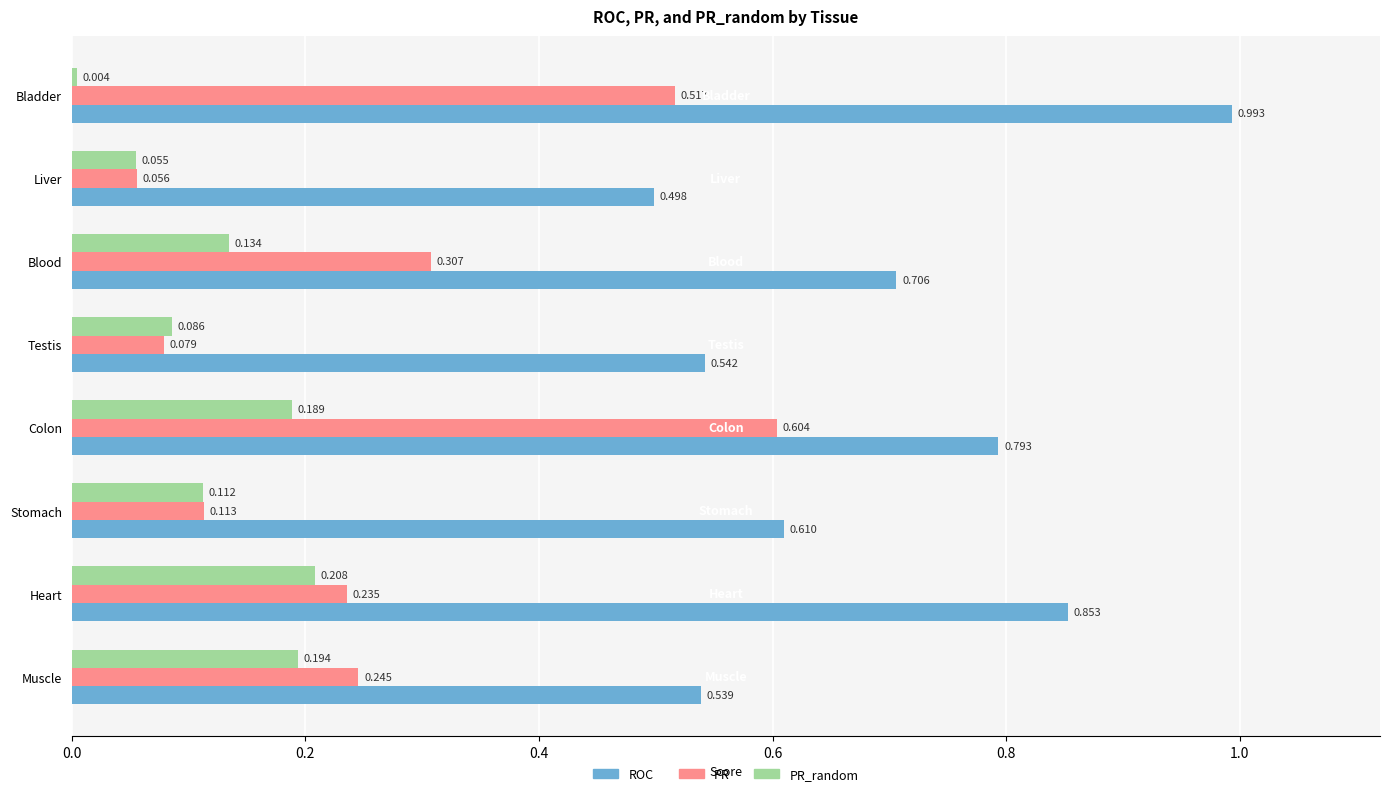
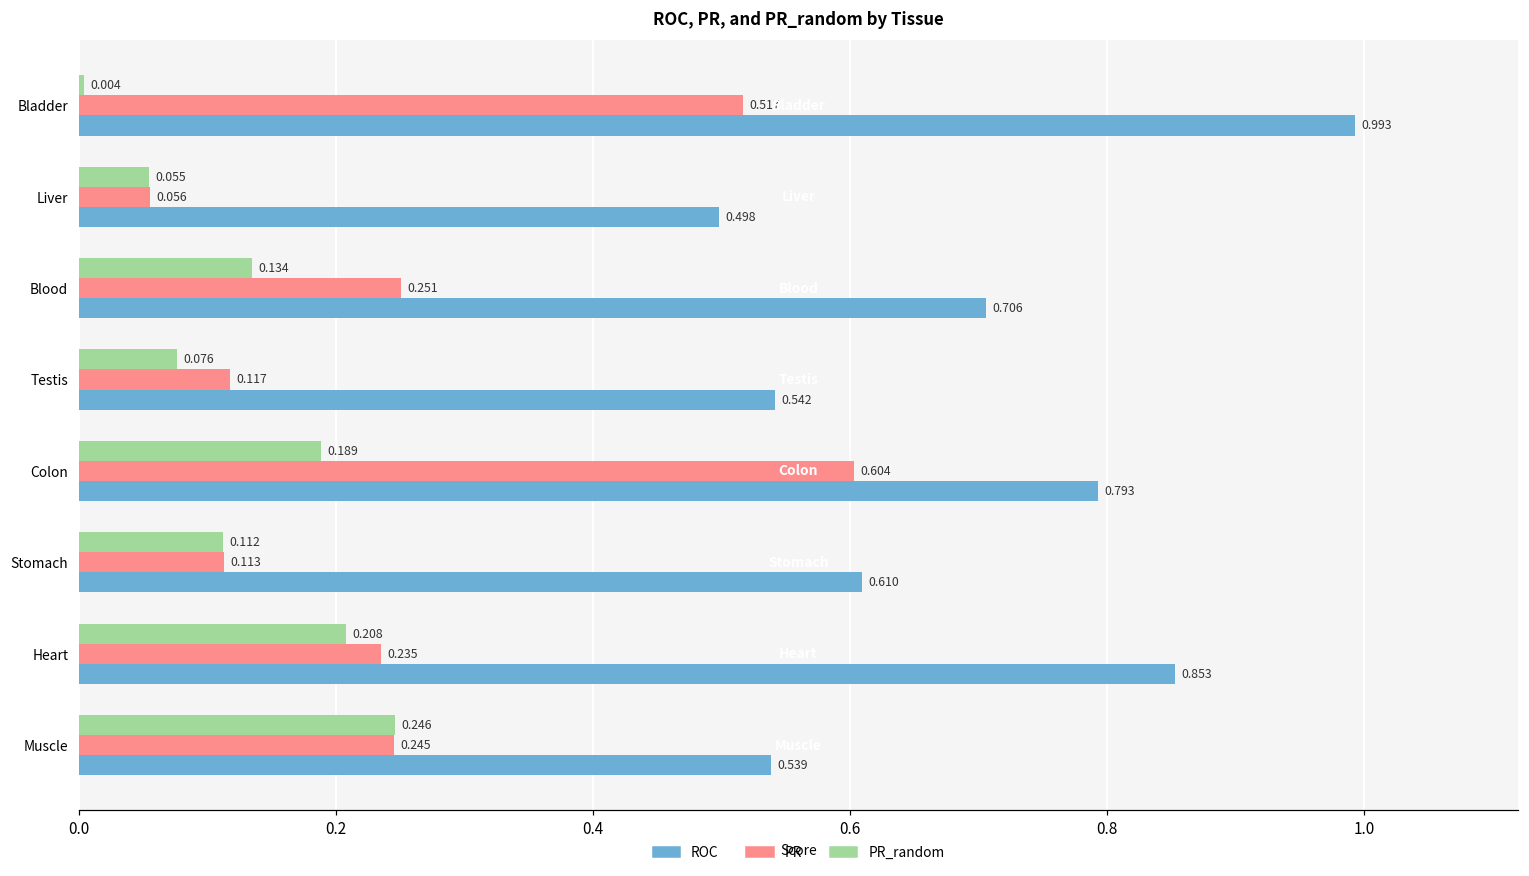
PR, Blood: 0.307 -> 0.251
PR_random, Testis: 0.086 -> 0.076
PR, Testis: 0.079 -> 0.117
PR_random, Muscle: 0.194 -> 0.246
